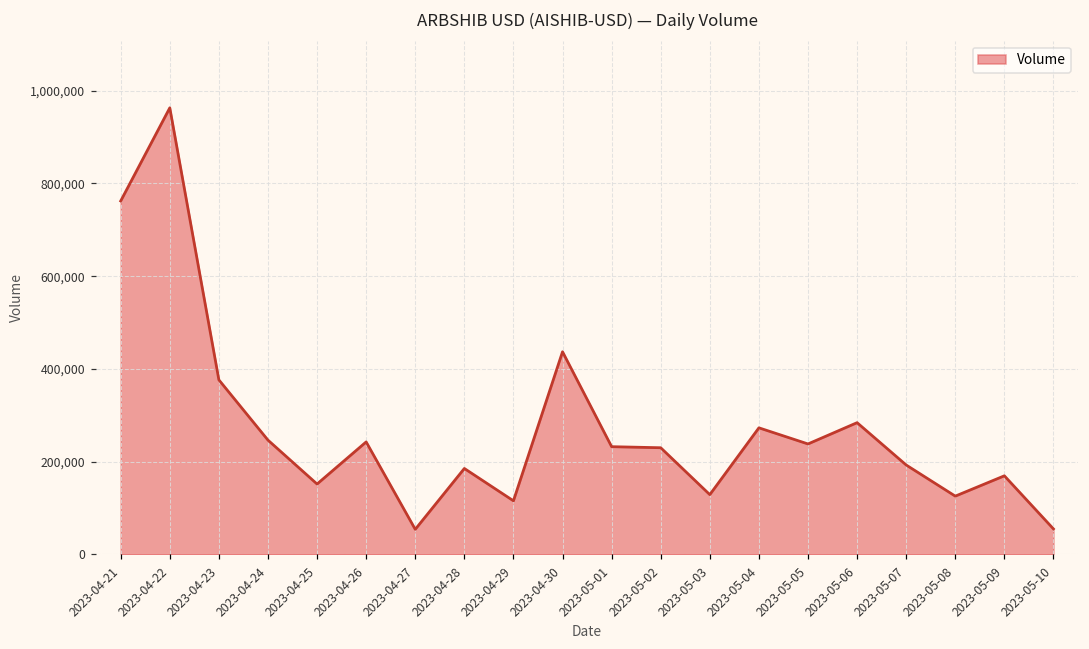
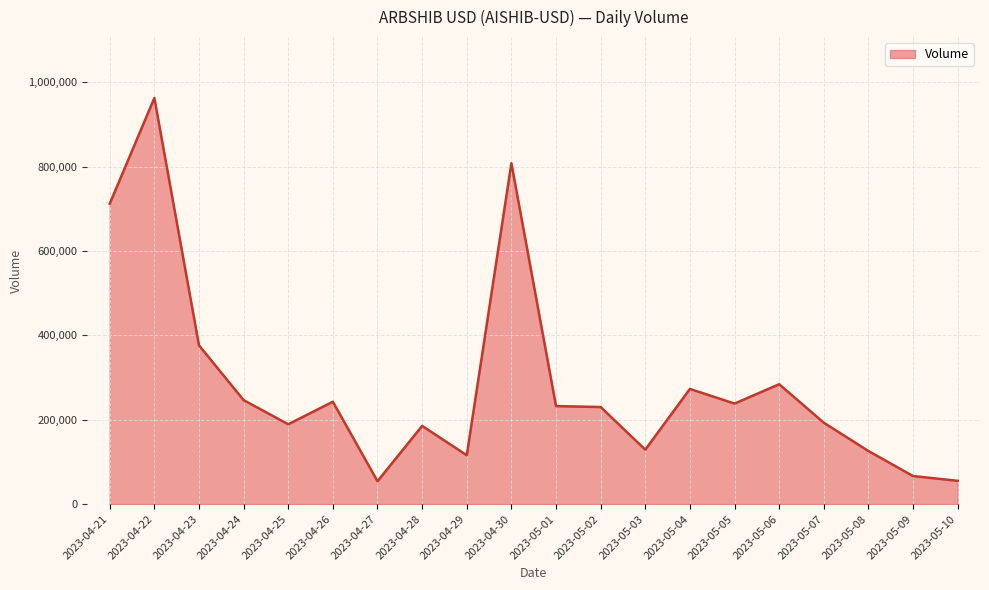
2023-04-21: 760,000 -> 710,000
2023-04-25: 150,000 -> 190,000
2023-04-30: 440,000 -> 810,000
2023-05-09: 170,000 -> 70,000
